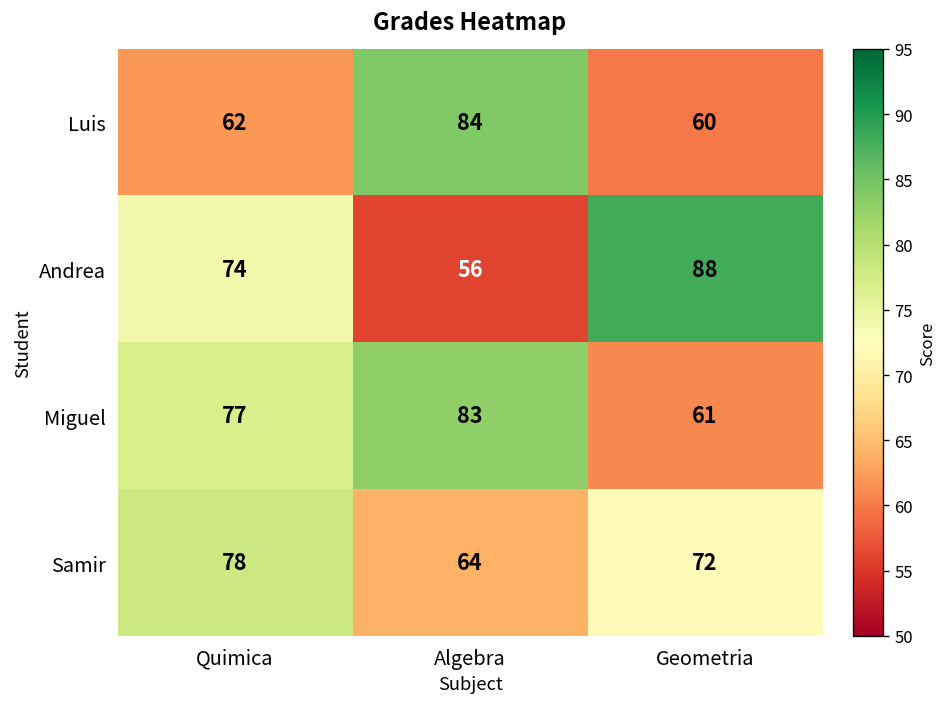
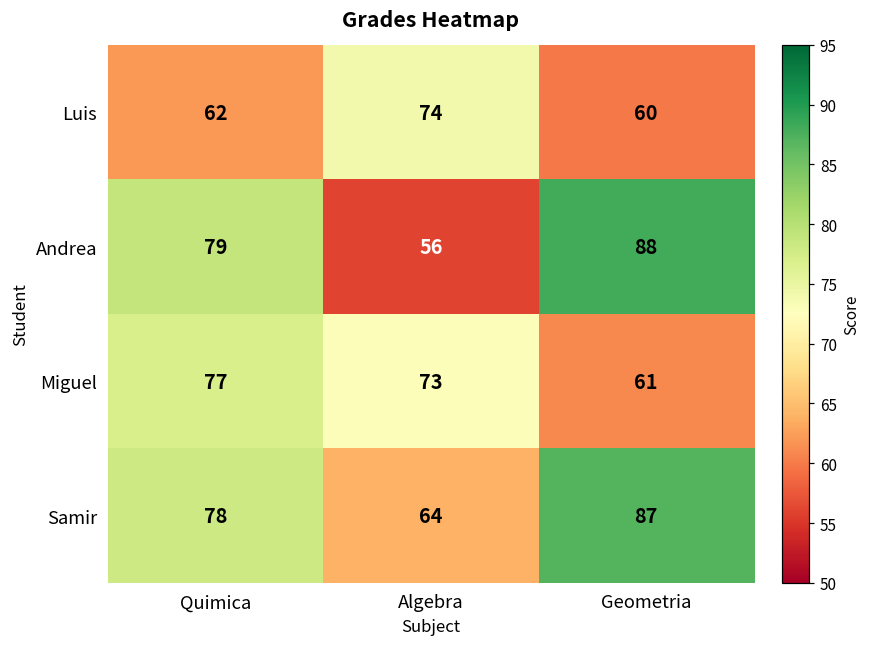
Luis, Algebra: 84 -> 74
Andrea, Quimica: 74 -> 79
Miguel, Algebra: 83 -> 73
Samir, Geometria: 72 -> 87
